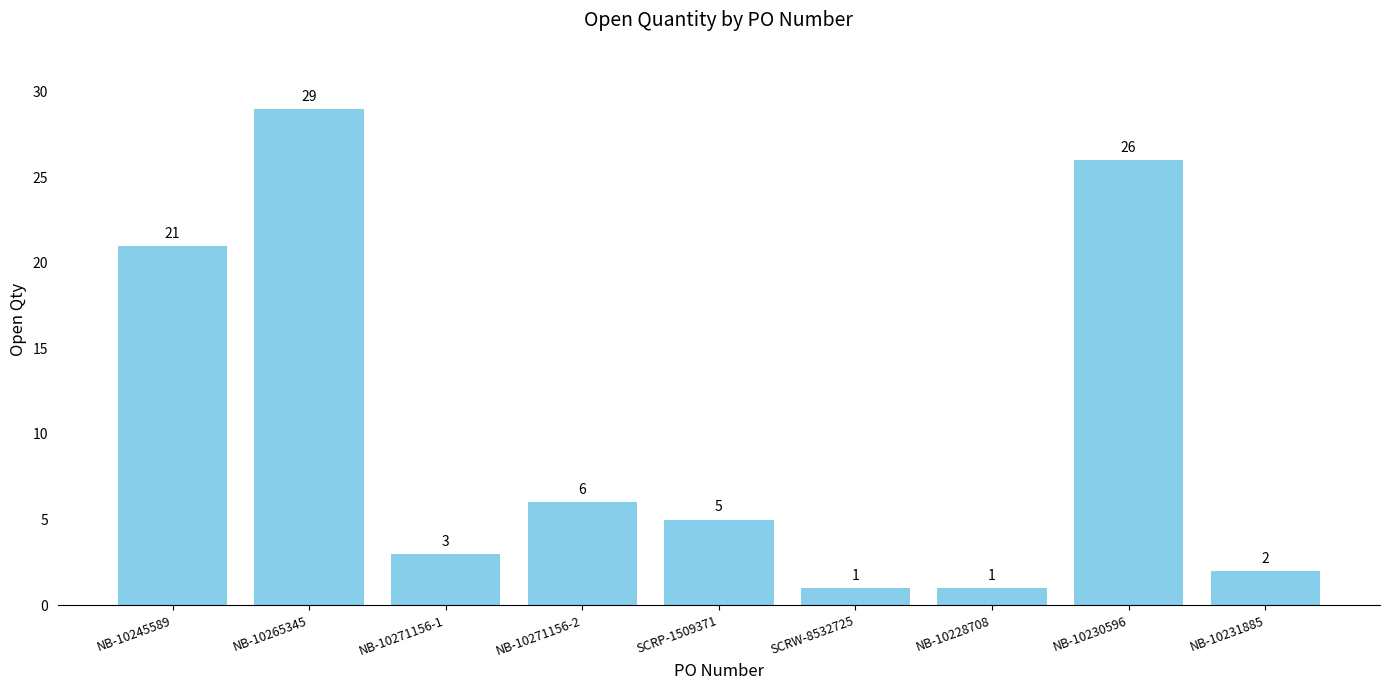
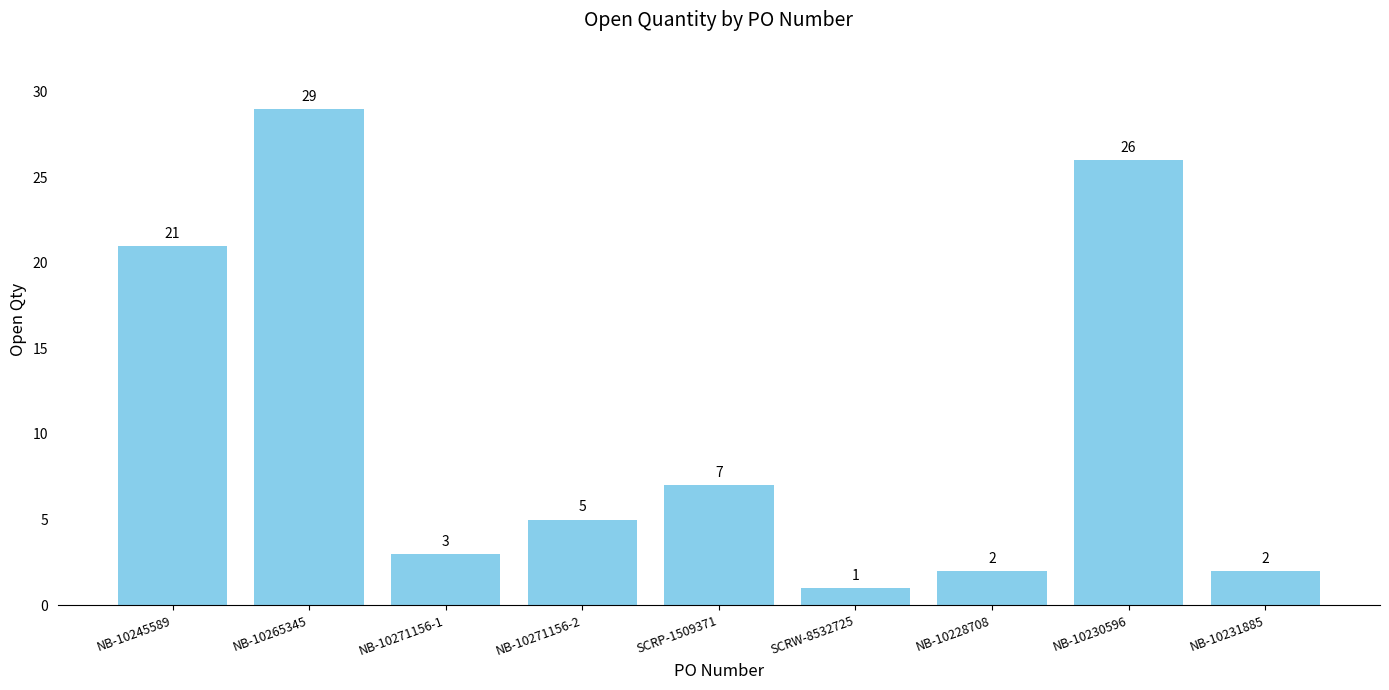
NB-10271156-2: 6 -> 5
SCRP-1509371: 5 -> 7
NB-10228708: 1 -> 2
